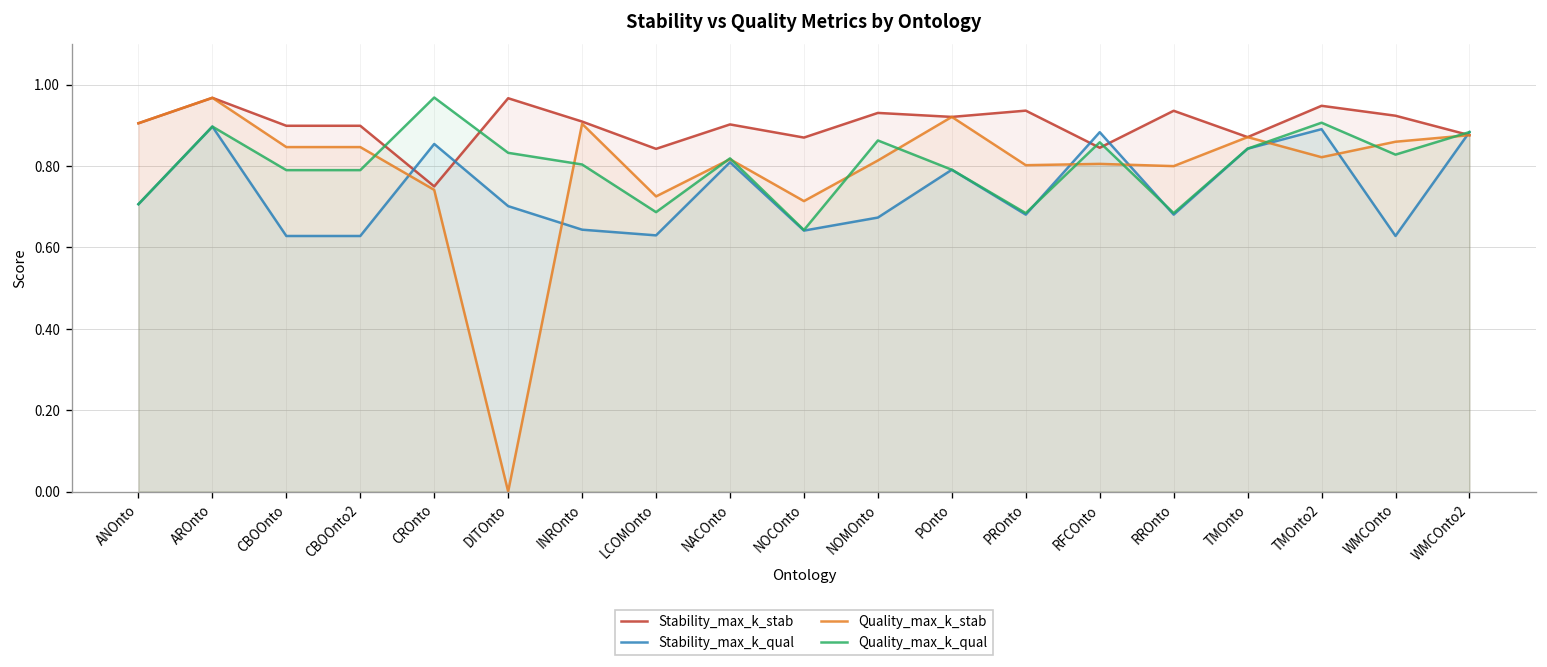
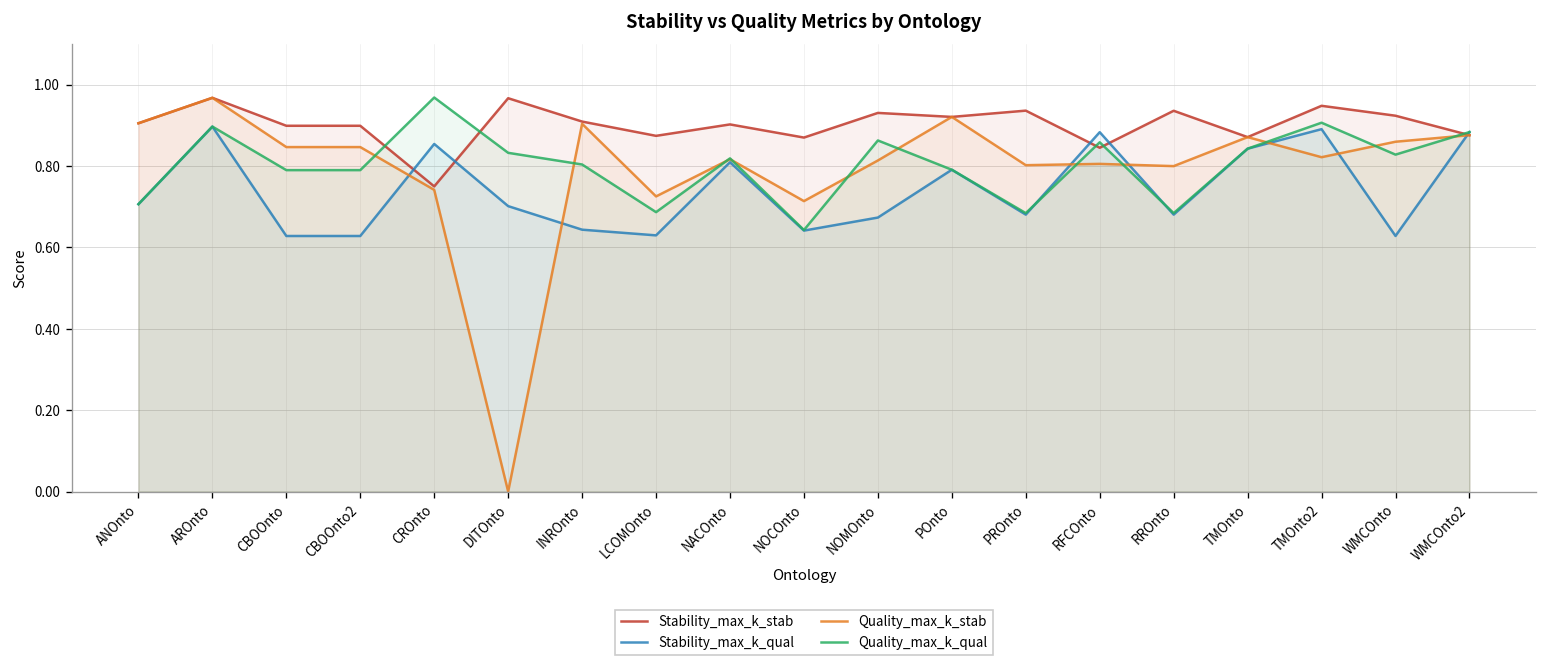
Stability_max_k_stab, LCOMOnto: 0.84 -> 0.87
